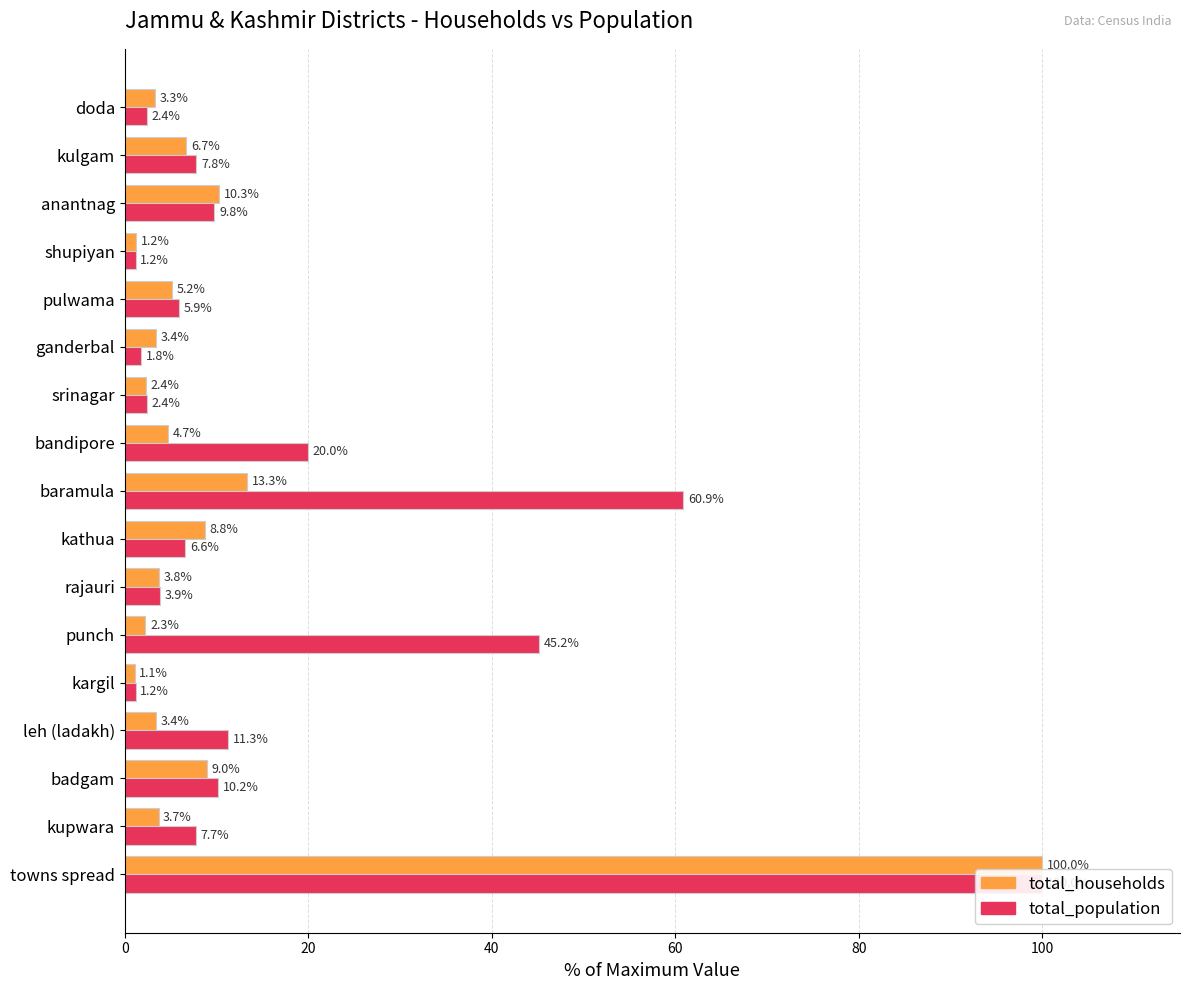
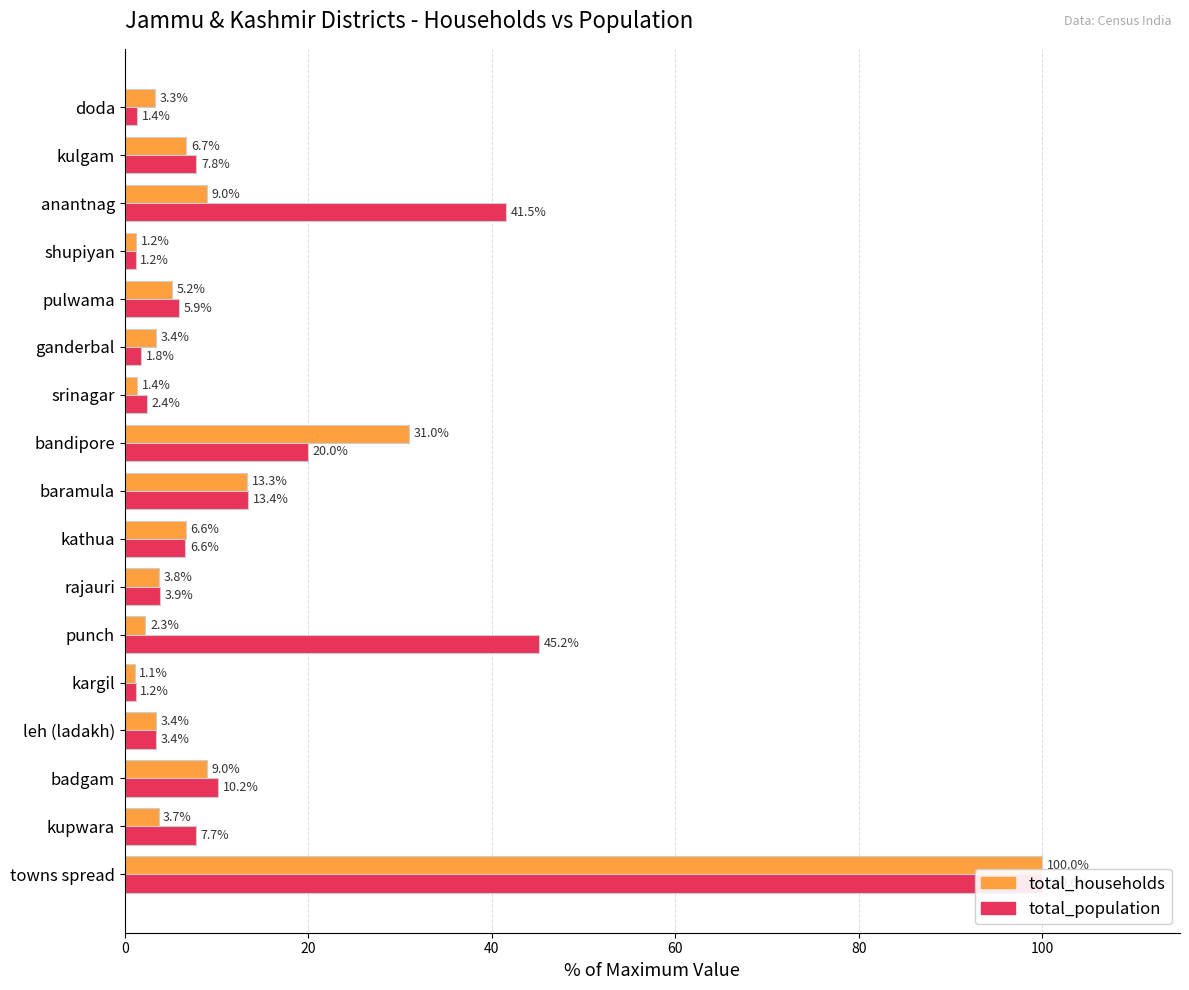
total_population, doda: 2.4% -> 1.4%
total_households, anantnag: 10.3% -> 9.0%
total_population, anantnag: 9.8% -> 41.5%
total_households, srinagar: 2.4% -> 1.4%
total_households, bandipore: 4.7% -> 31.0%
total_population, baramula: 60.9% -> 13.4%
total_households, kathua: 8.8% -> 6.6%
total_population, leh (ladakh): 11.3% -> 3.4%
